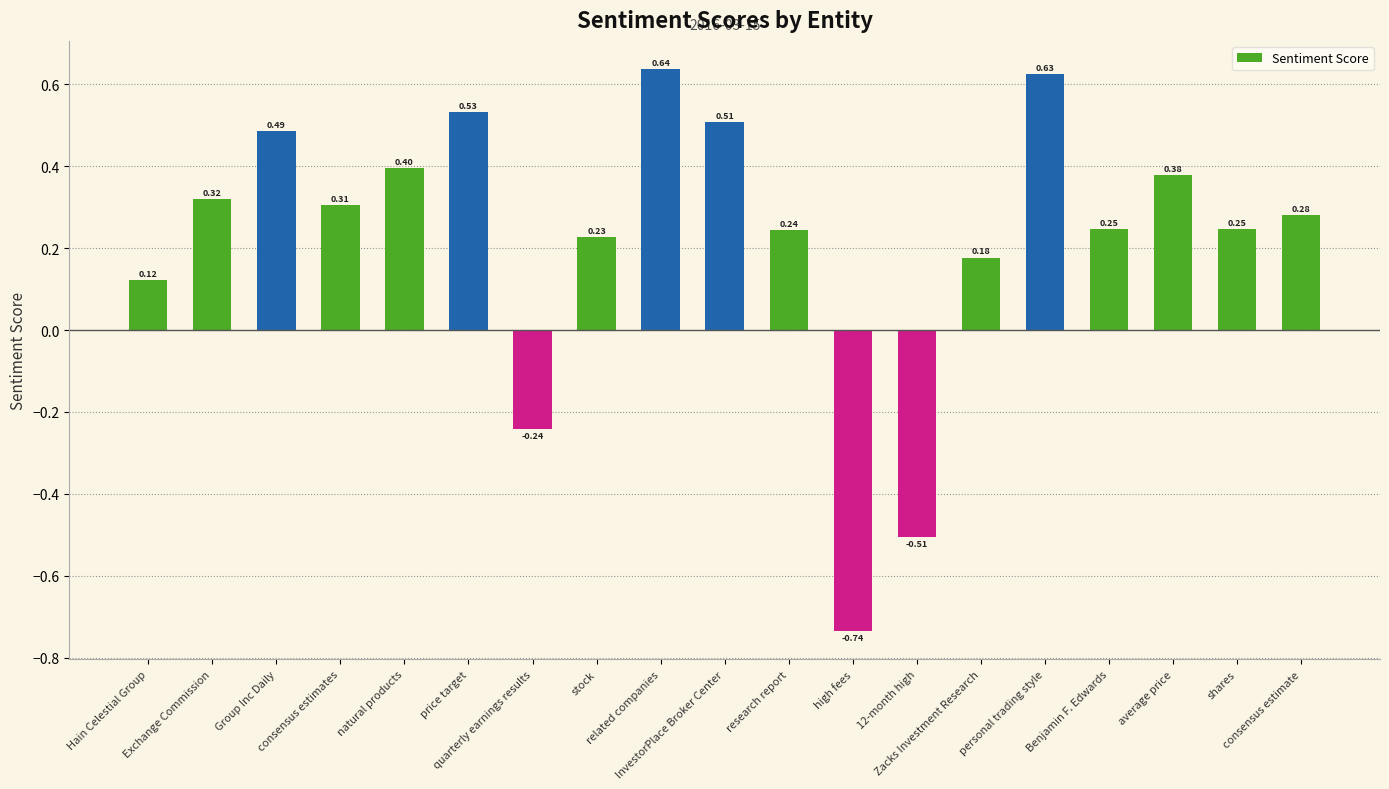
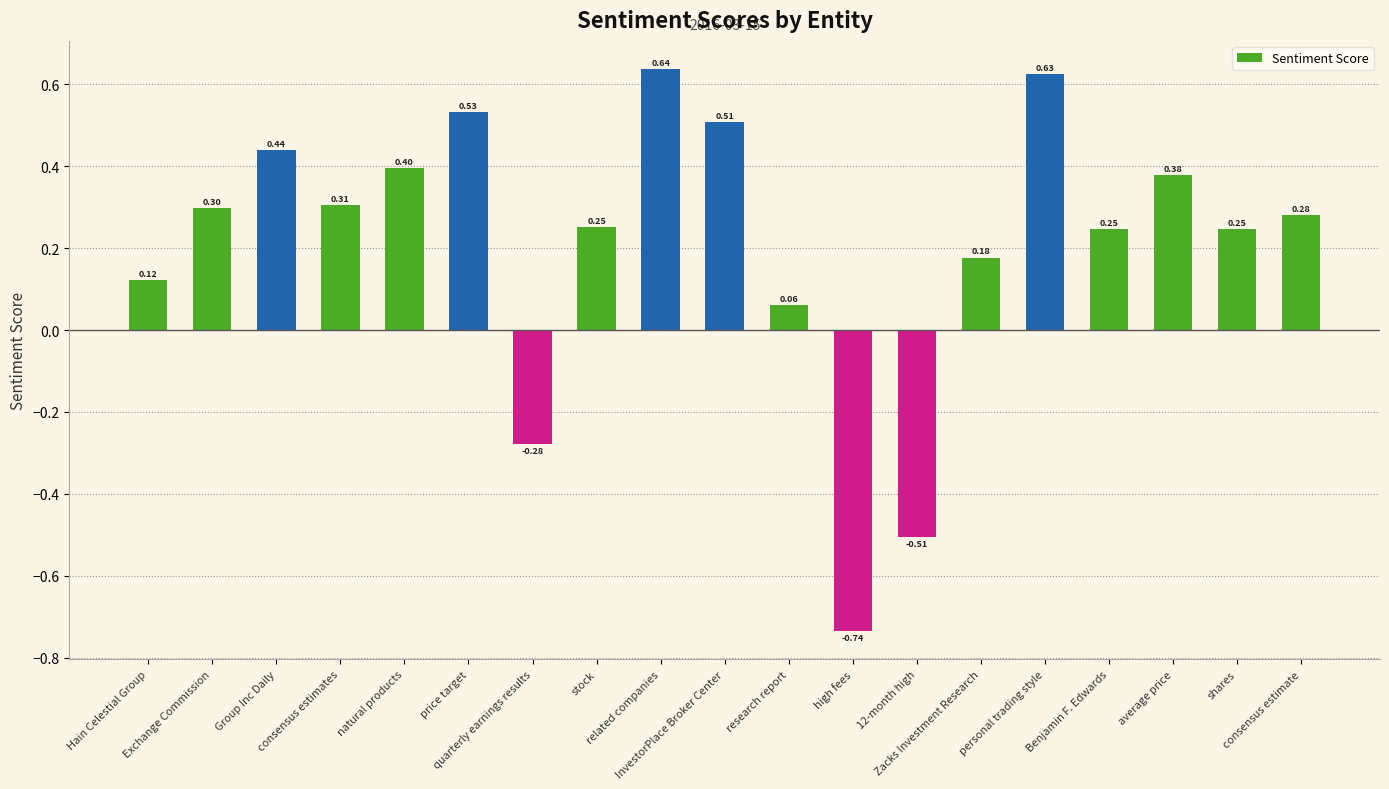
Exchange Commission: 0.32 -> 0.30
Group Inc Daily: 0.49 -> 0.44
quarterly earnings results: -0.24 -> -0.28
stock: 0.23 -> 0.25
research report: 0.24 -> 0.06
